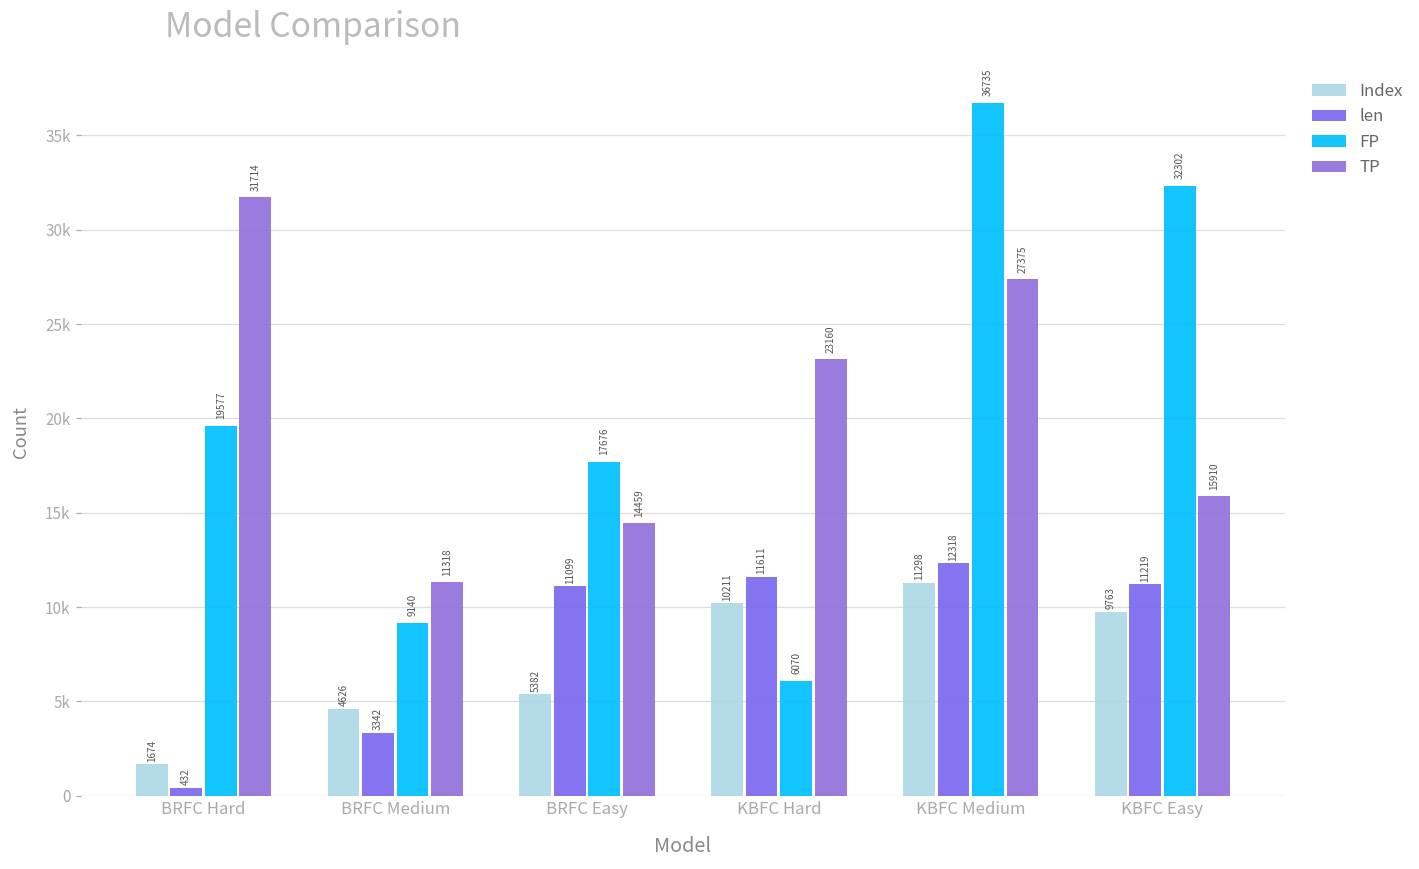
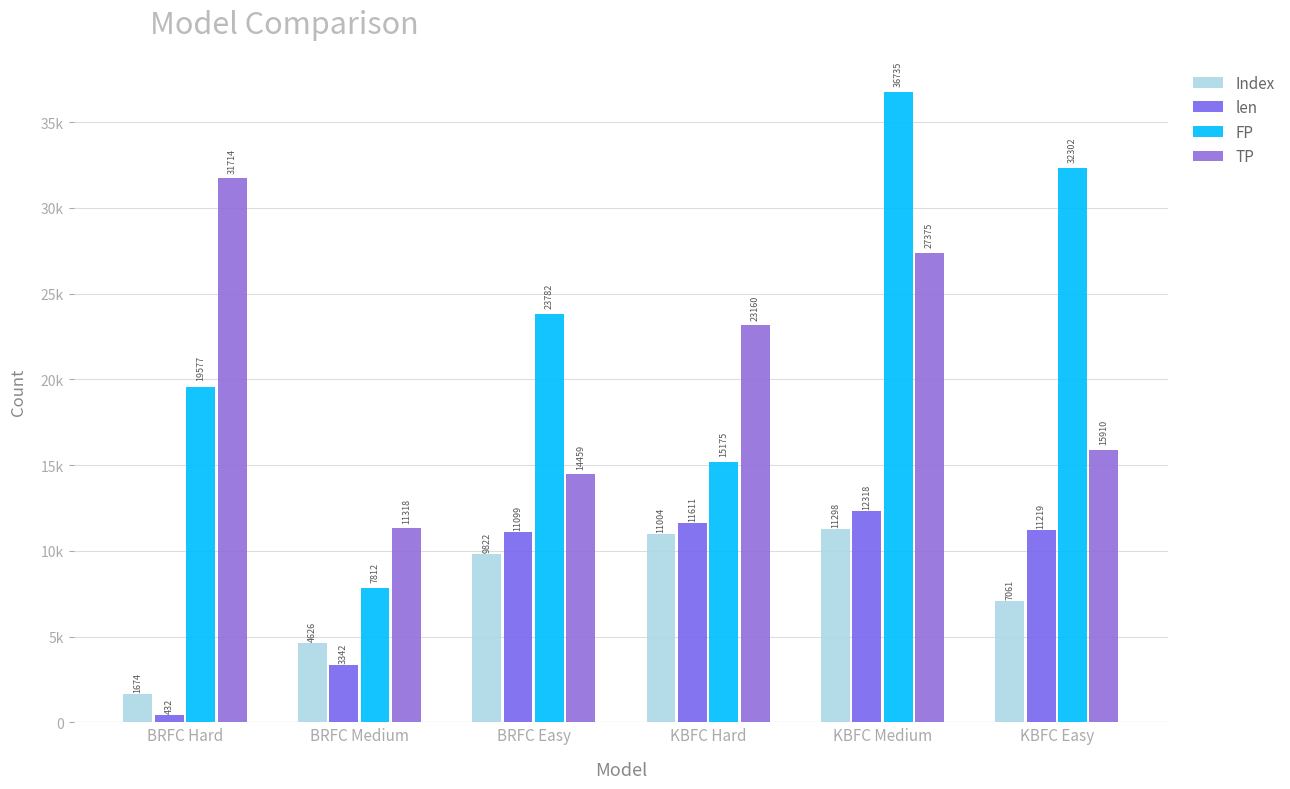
FP, BRFC Medium: 9140 -> 7812
Index, BRFC Easy: 5382 -> 9822
FP, BRFC Easy: 17676 -> 23782
Index, KBFC Hard: 10211 -> 11004
FP, KBFC Hard: 6070 -> 15175
Index, KBFC Easy: 9763 -> 7061
